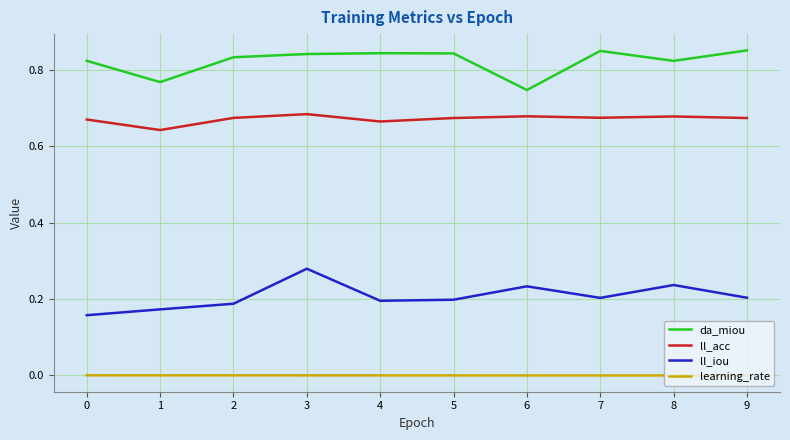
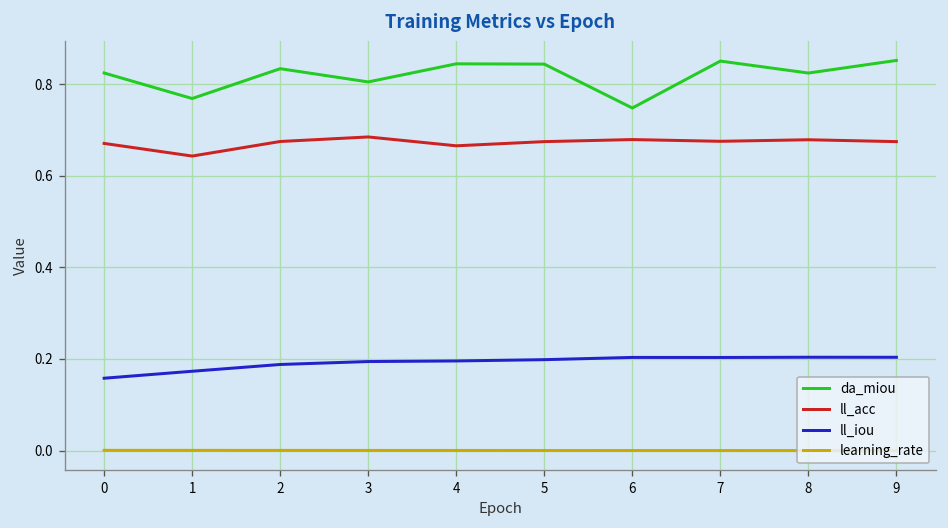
da_miou, 3: 0.84 -> 0.80
ll_iou, 3: 0.28 -> 0.19
ll_iou, 6: 0.23 -> 0.20
ll_iou, 8: 0.24 -> 0.20
